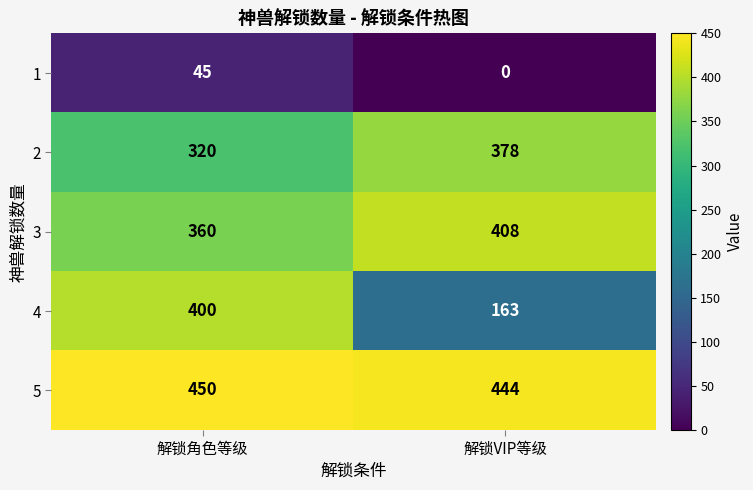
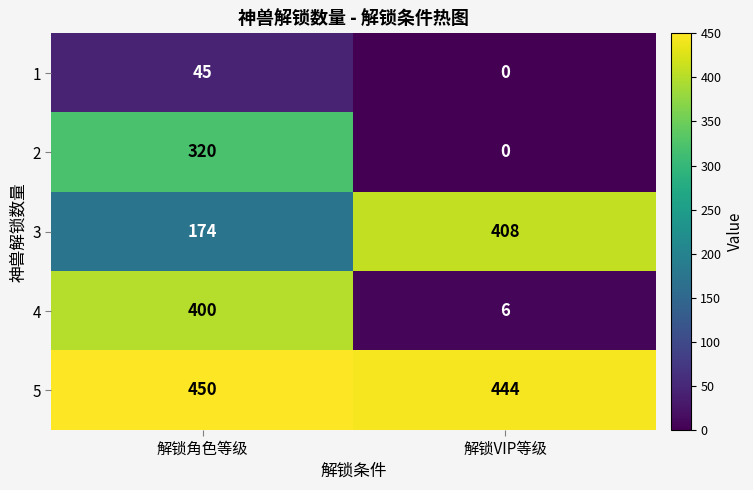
2, 解锁VIP等级: 378 -> 0
3, 解锁角色等级: 360 -> 174
4, 解锁VIP等级: 163 -> 6
